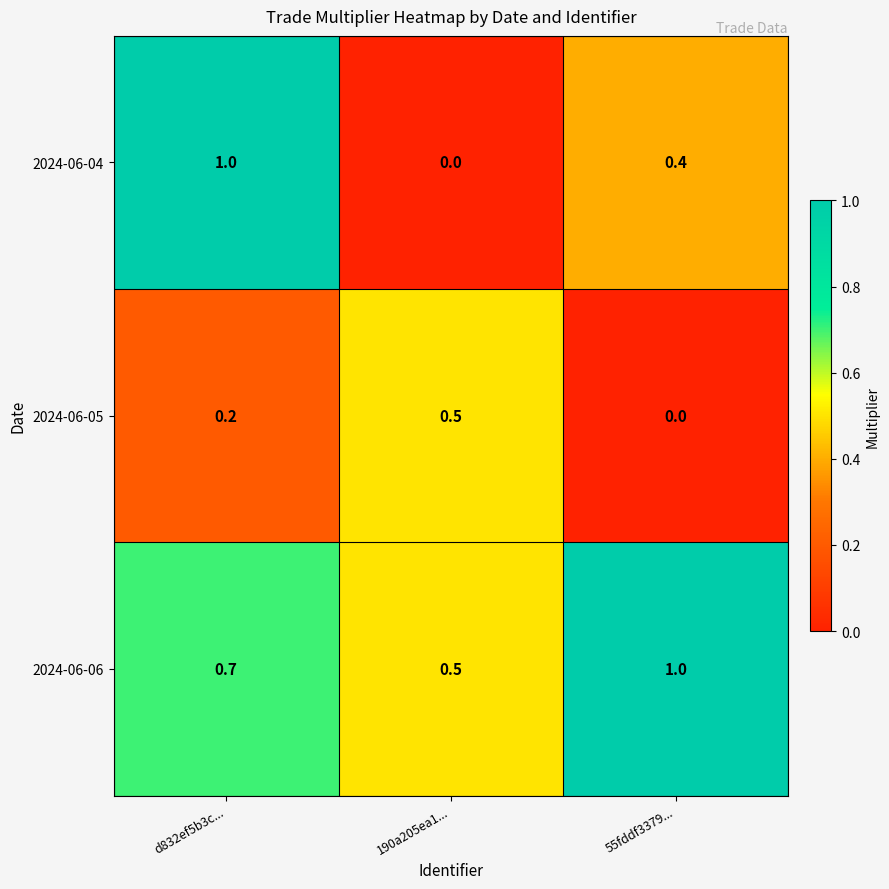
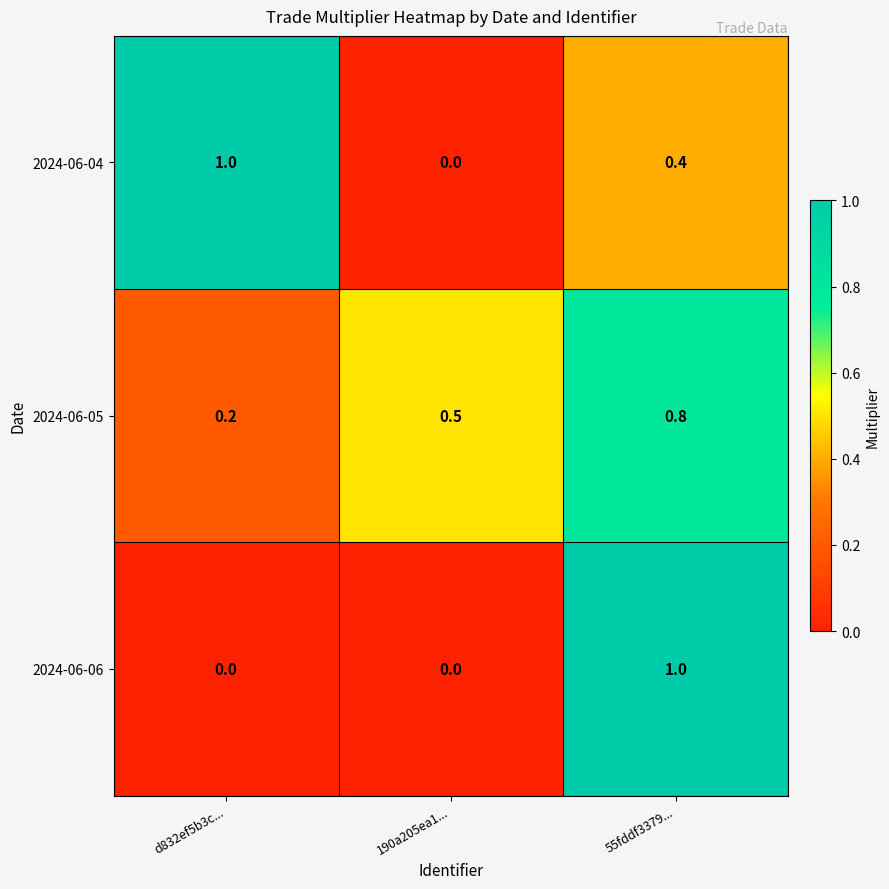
2024-06-05, 55fddf3379...: 0.0 -> 0.8
2024-06-06, d832ef5b3c...: 0.7 -> 0.0
2024-06-06, 190a205ea1...: 0.5 -> 0.0
